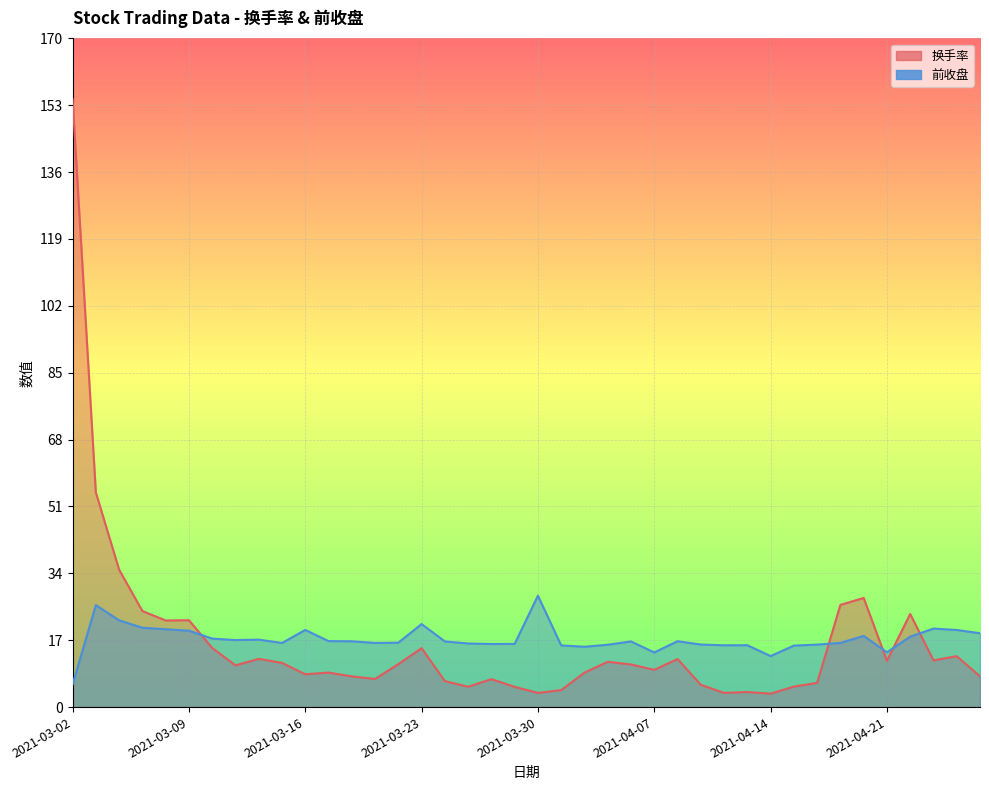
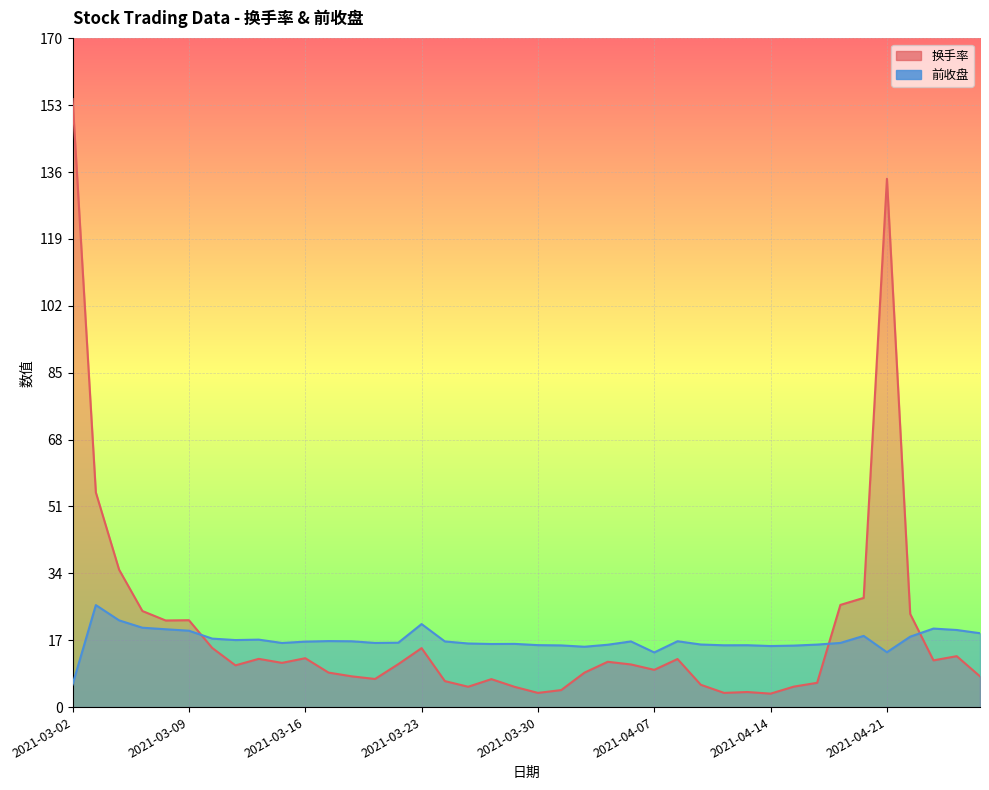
换手率, 2021-03-16: 8 -> 12
前收盘, 2021-03-16: 20 -> 17
前收盘, 2021-03-30: 28 -> 16
前收盘, 2021-04-14: 13 -> 16
换手率, 2021-04-21: 12 -> 134
